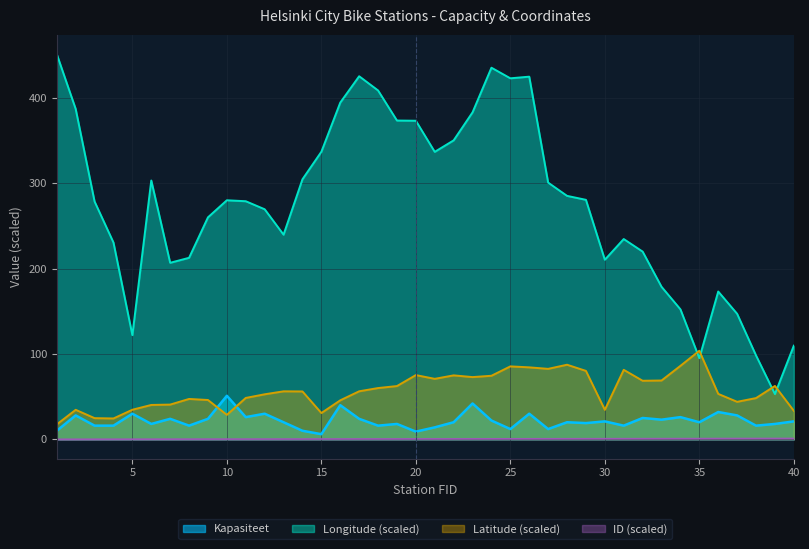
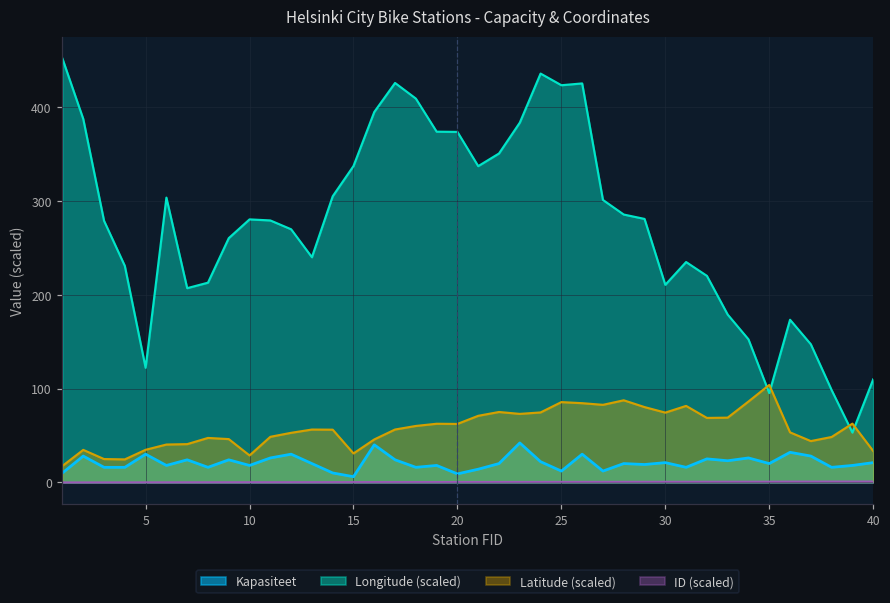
Kapasiteet, 10: 50 -> 20
Latitude (scaled), 20: 80 -> 60
Latitude (scaled), 30: 30 -> 70
